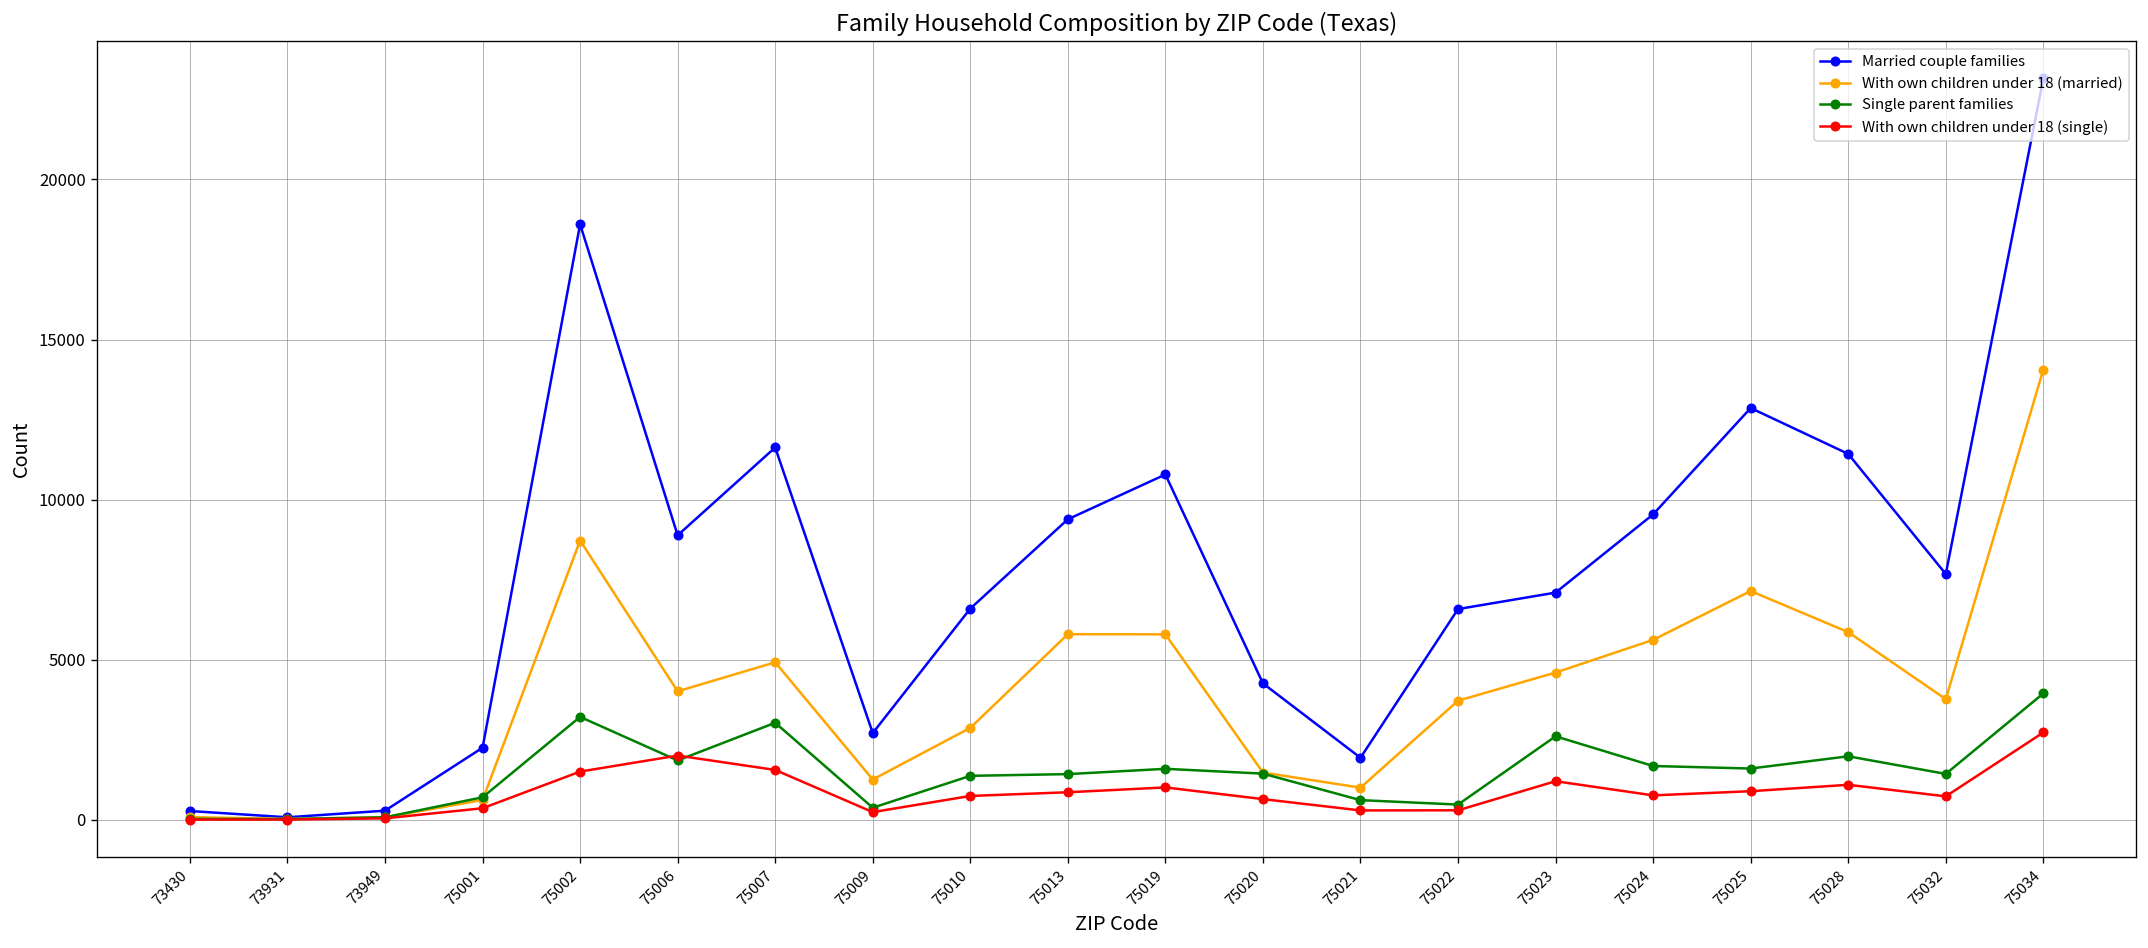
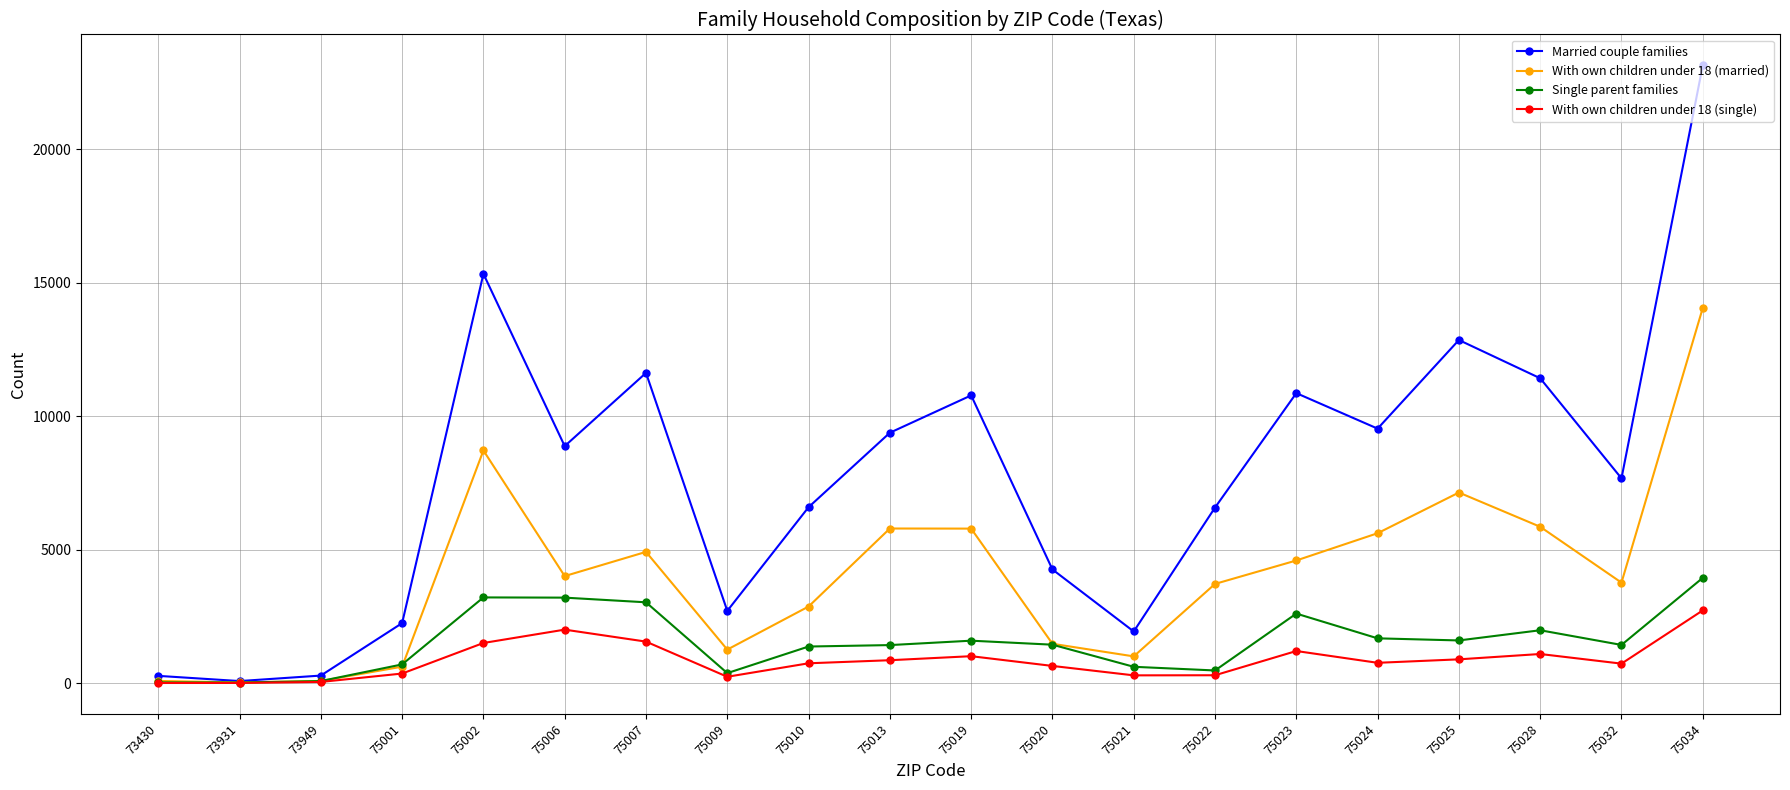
Married couple families, 75002: 18600 -> 15300
Single parent families, 75006: 1900 -> 3200
Married couple families, 75023: 7100 -> 10900
